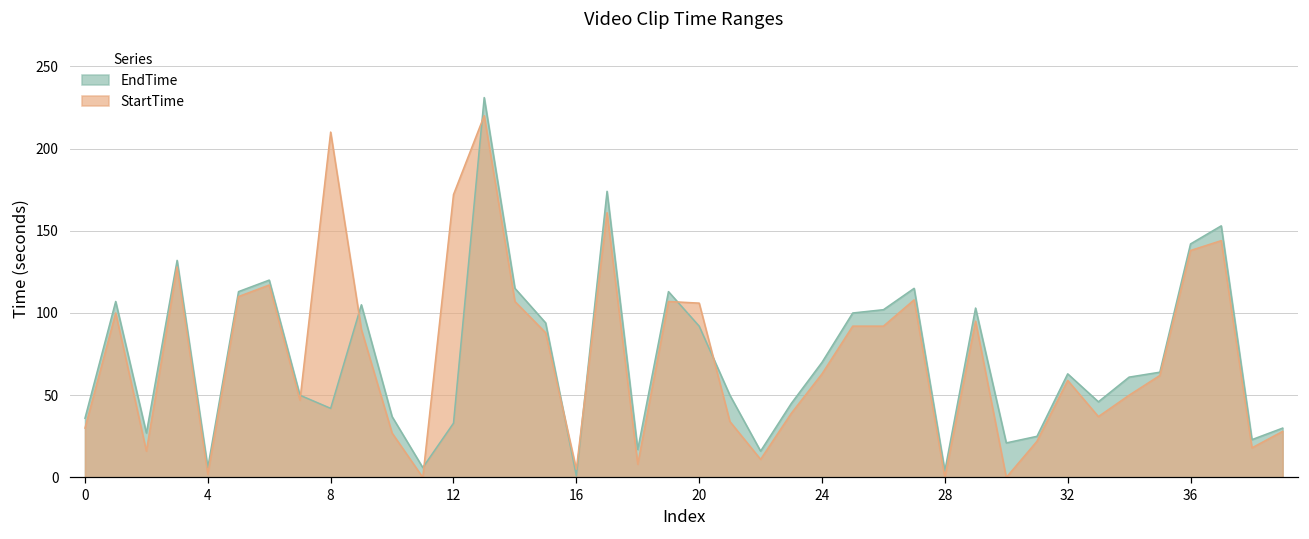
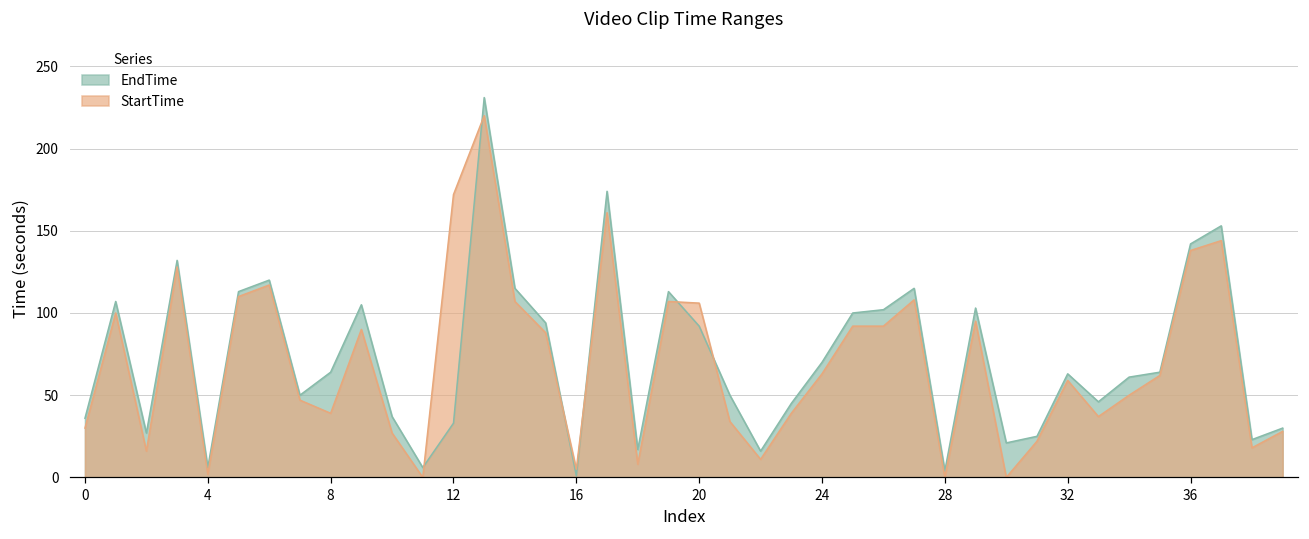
EndTime, 8: 42 -> 64
StartTime, 8: 210 -> 39
